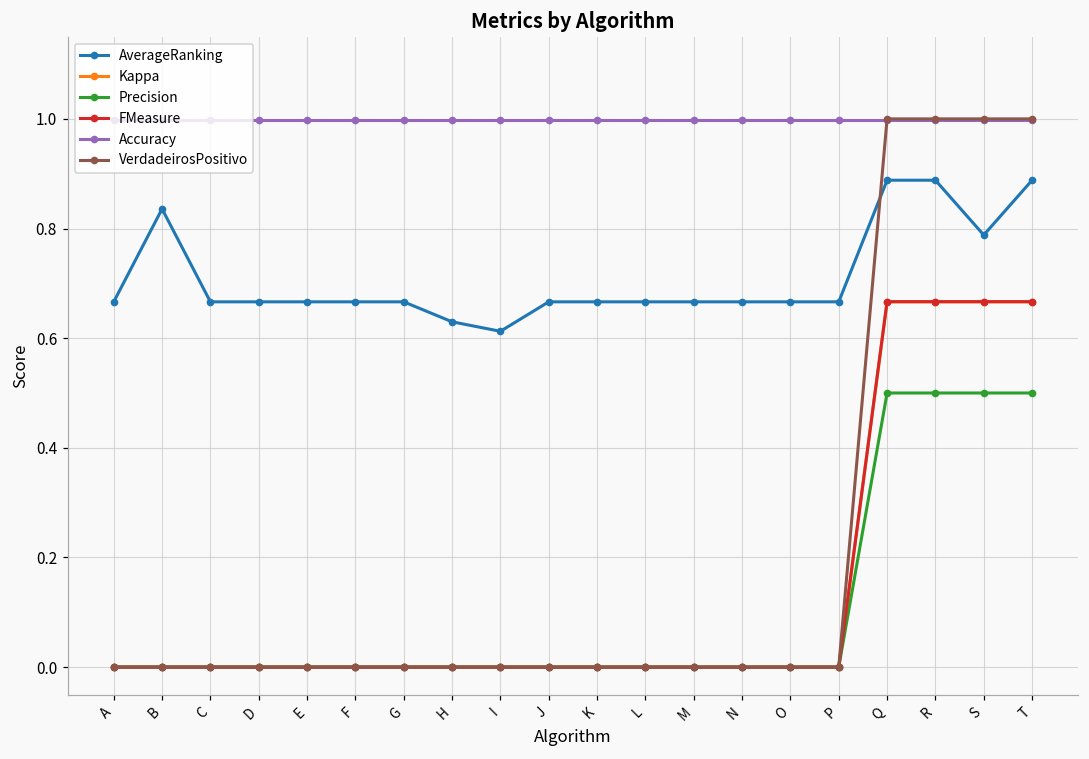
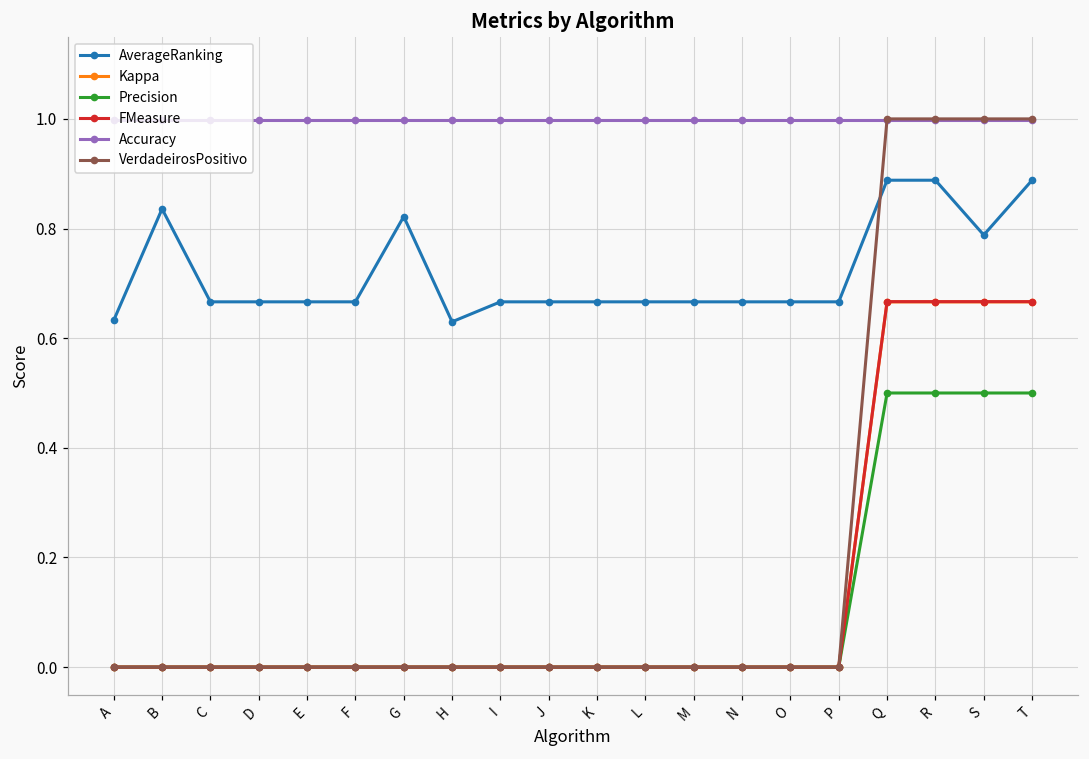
AverageRanking, A: 0.67 -> 0.63
AverageRanking, G: 0.67 -> 0.82
AverageRanking, I: 0.61 -> 0.67
